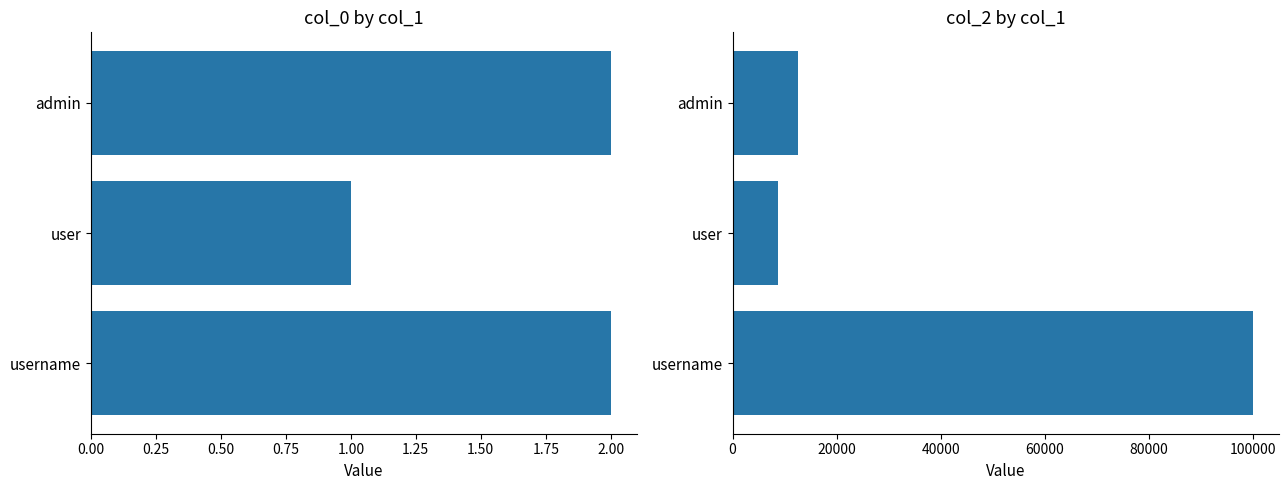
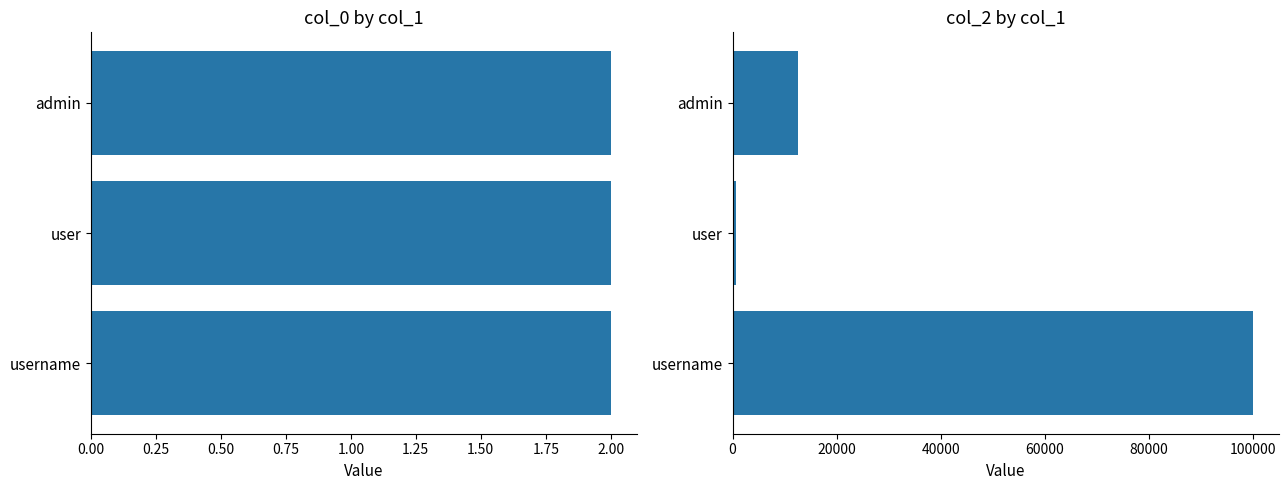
col_0 by col_1, user: 1 -> 2
col_2 by col_1, user: 9000 -> 1000
